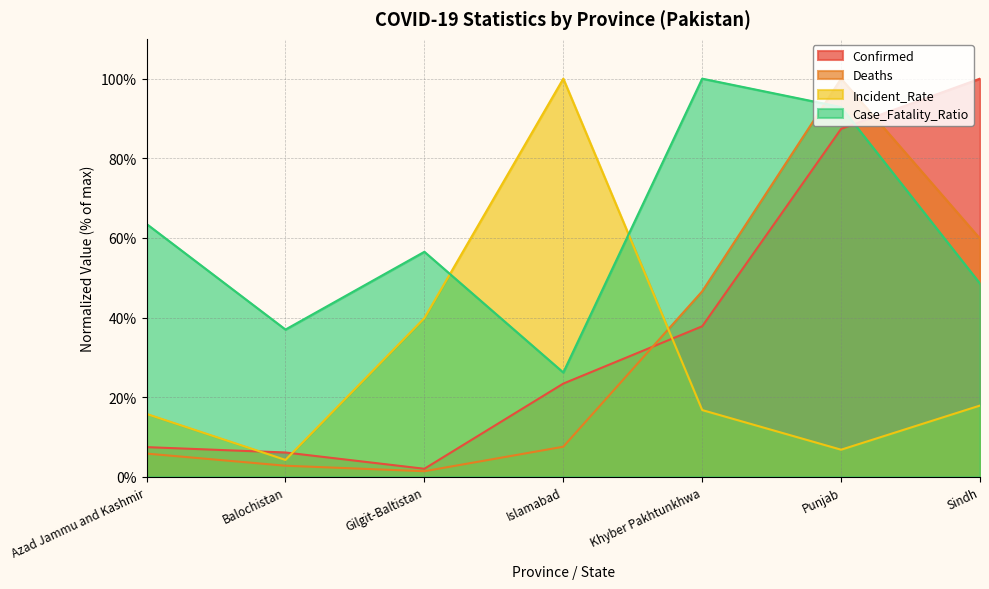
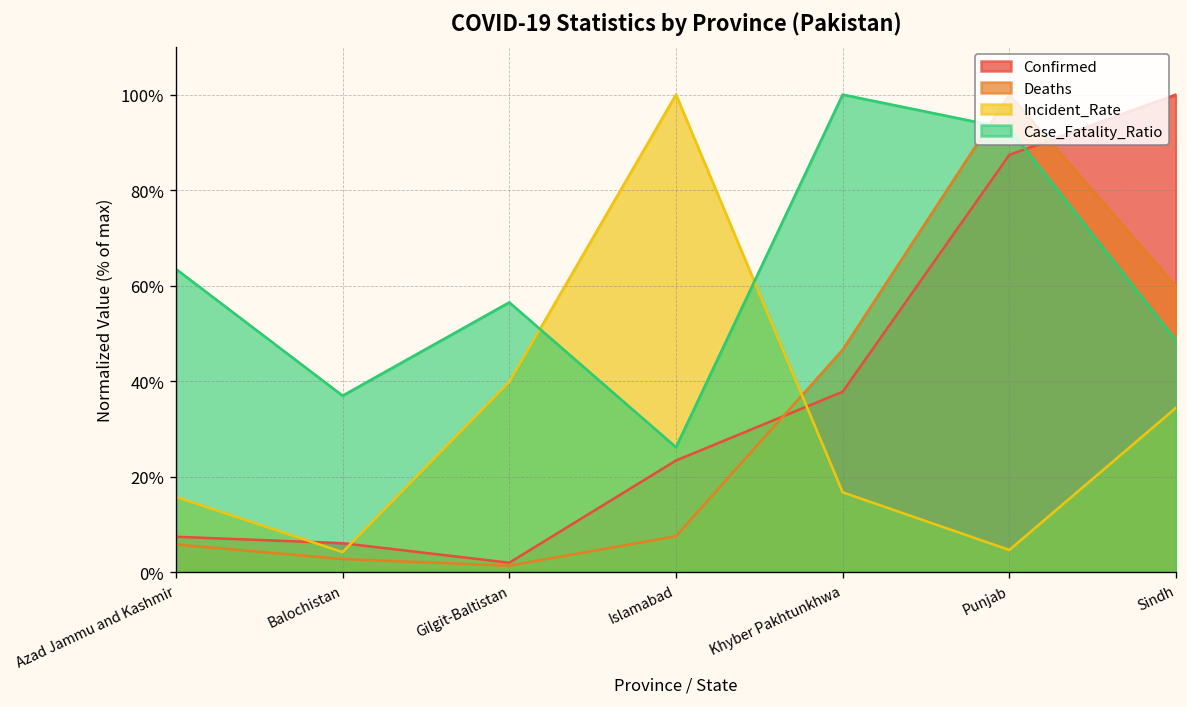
Incident_Rate, Punjab: 7% -> 5%
Incident_Rate, Sindh: 18% -> 34%
